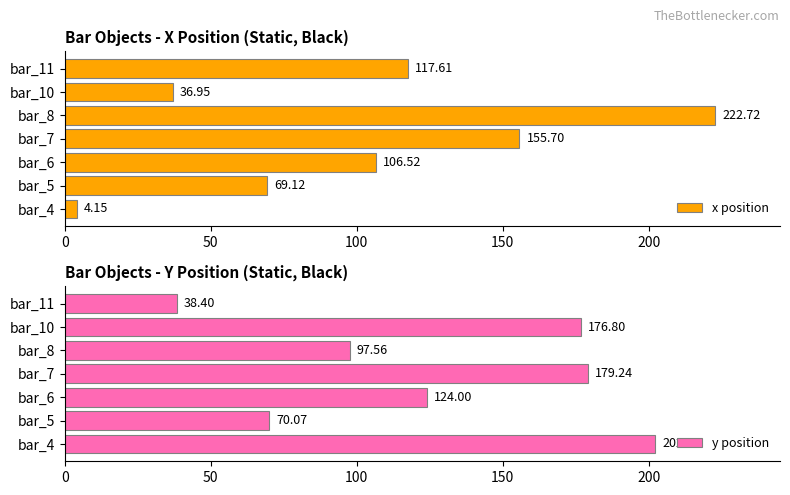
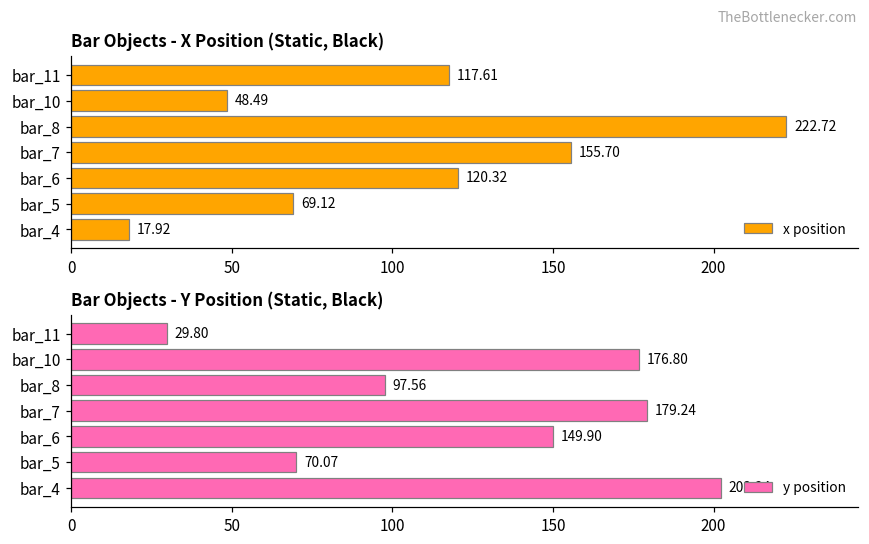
Bar Objects - X Position (Static, Black), bar_10: 36.95 -> 48.49
Bar Objects - X Position (Static, Black), bar_6: 106.52 -> 120.32
Bar Objects - X Position (Static, Black), bar_4: 4.15 -> 17.92
Bar Objects - Y Position (Static, Black), bar_11: 38.40 -> 29.80
Bar Objects - Y Position (Static, Black), bar_6: 124.00 -> 149.90
